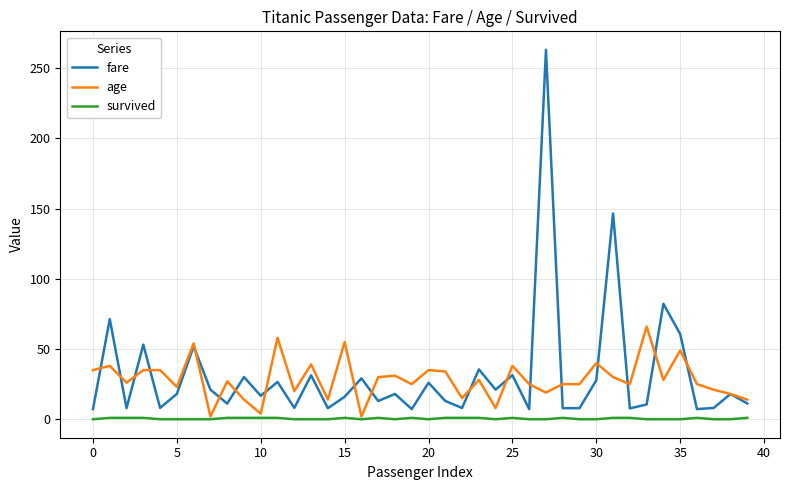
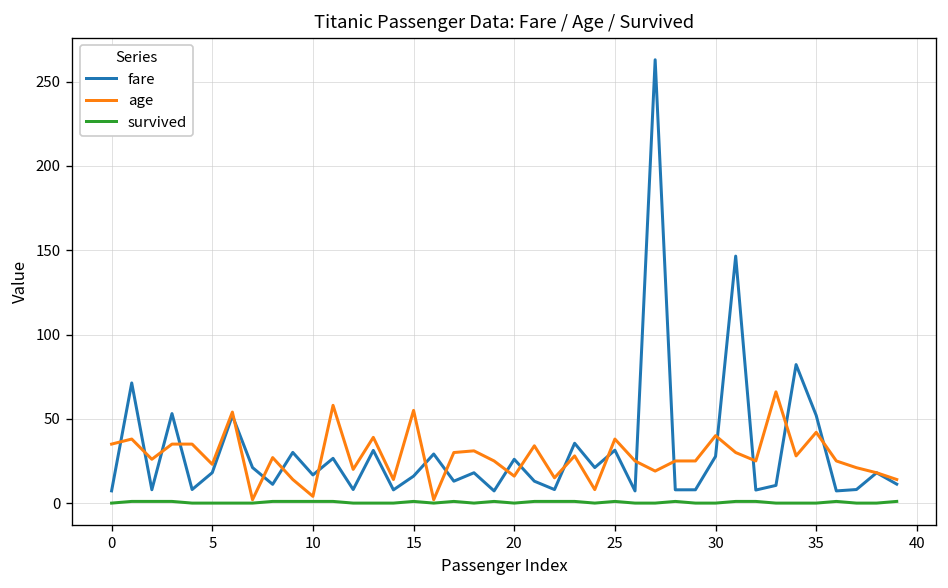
age, 20: 35 -> 16
fare, 35: 61 -> 52
age, 35: 49 -> 42
